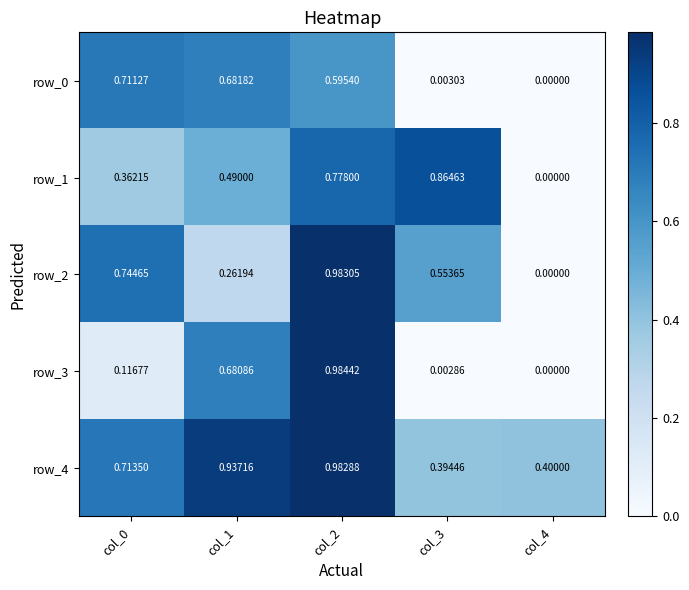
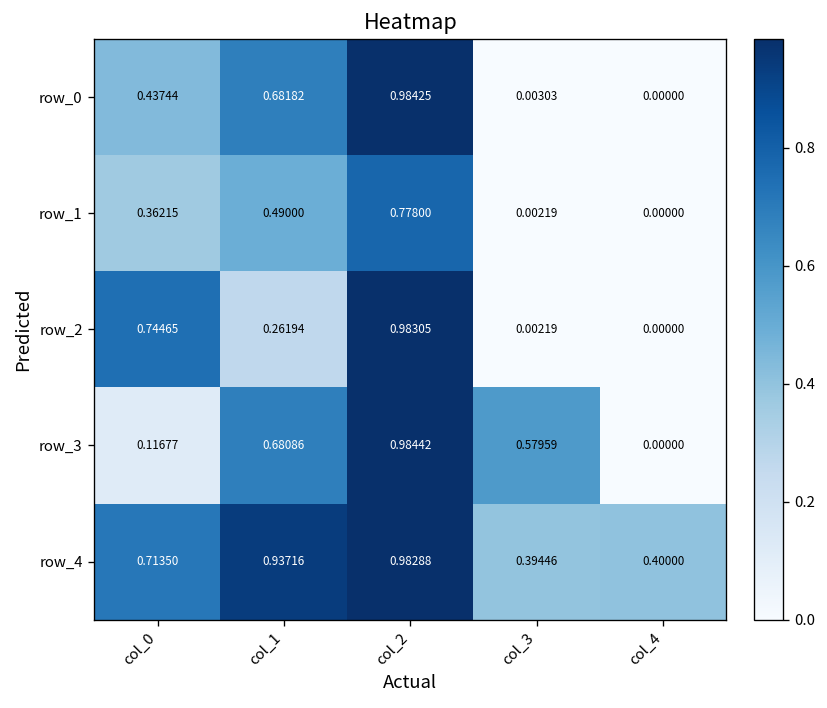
row_0, col_0: 0.71127 -> 0.43744
row_0, col_2: 0.59540 -> 0.98425
row_1, col_3: 0.86463 -> 0.00219
row_2, col_3: 0.55365 -> 0.00219
row_3, col_3: 0.00286 -> 0.57959
